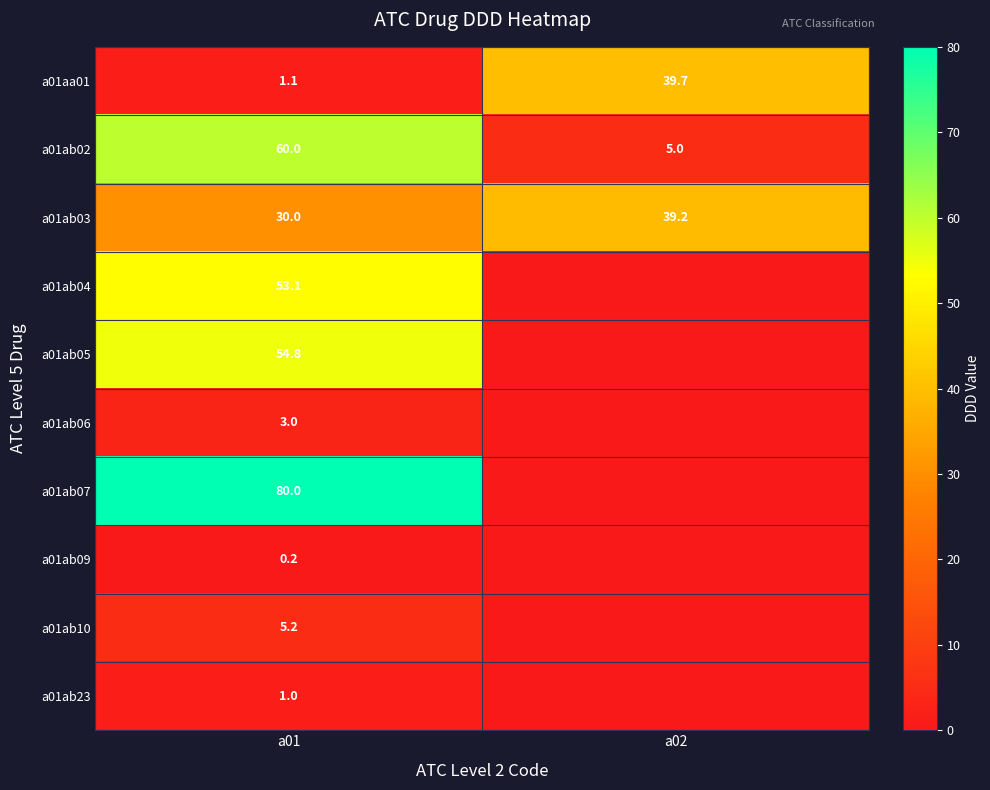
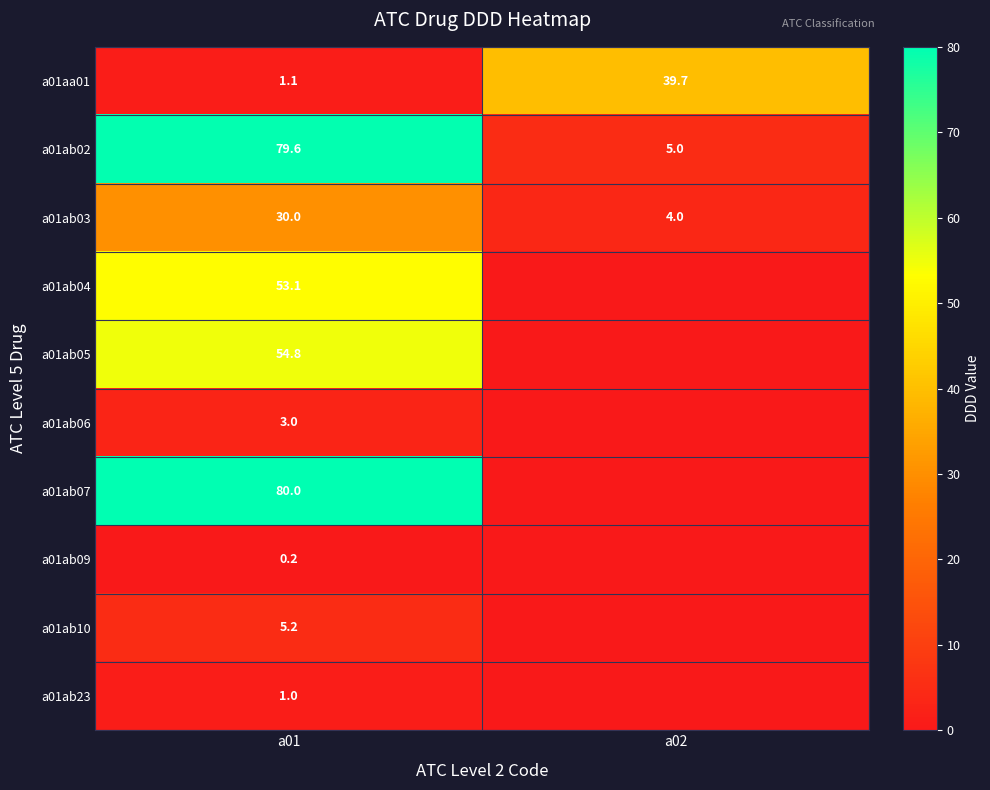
a01ab02, a01: 60.0 -> 79.6
a01ab03, a02: 39.2 -> 4.0
